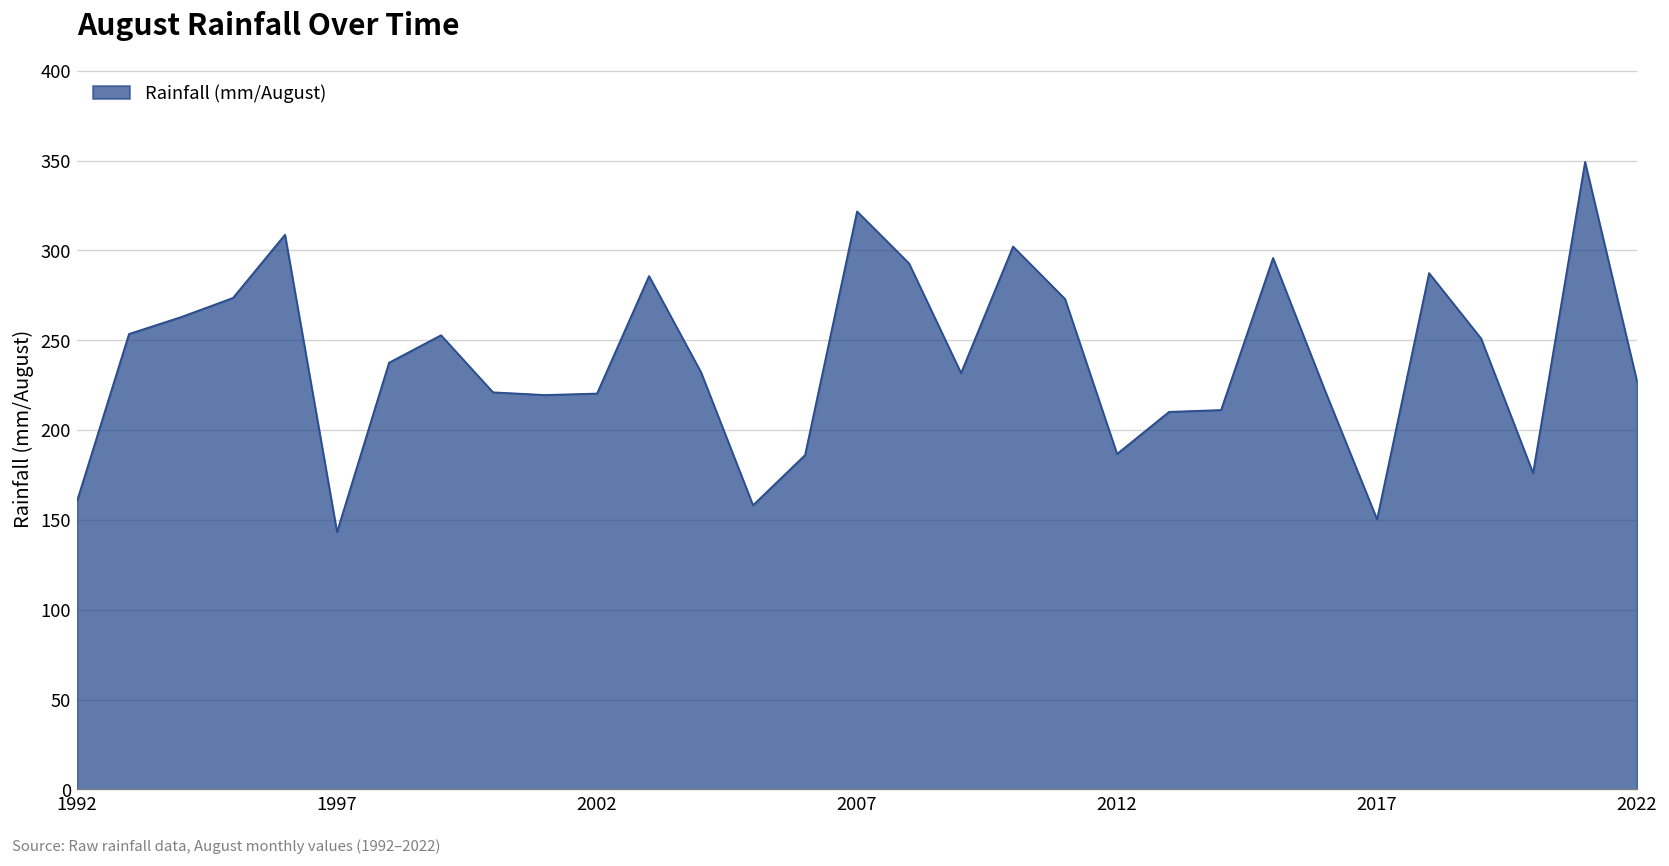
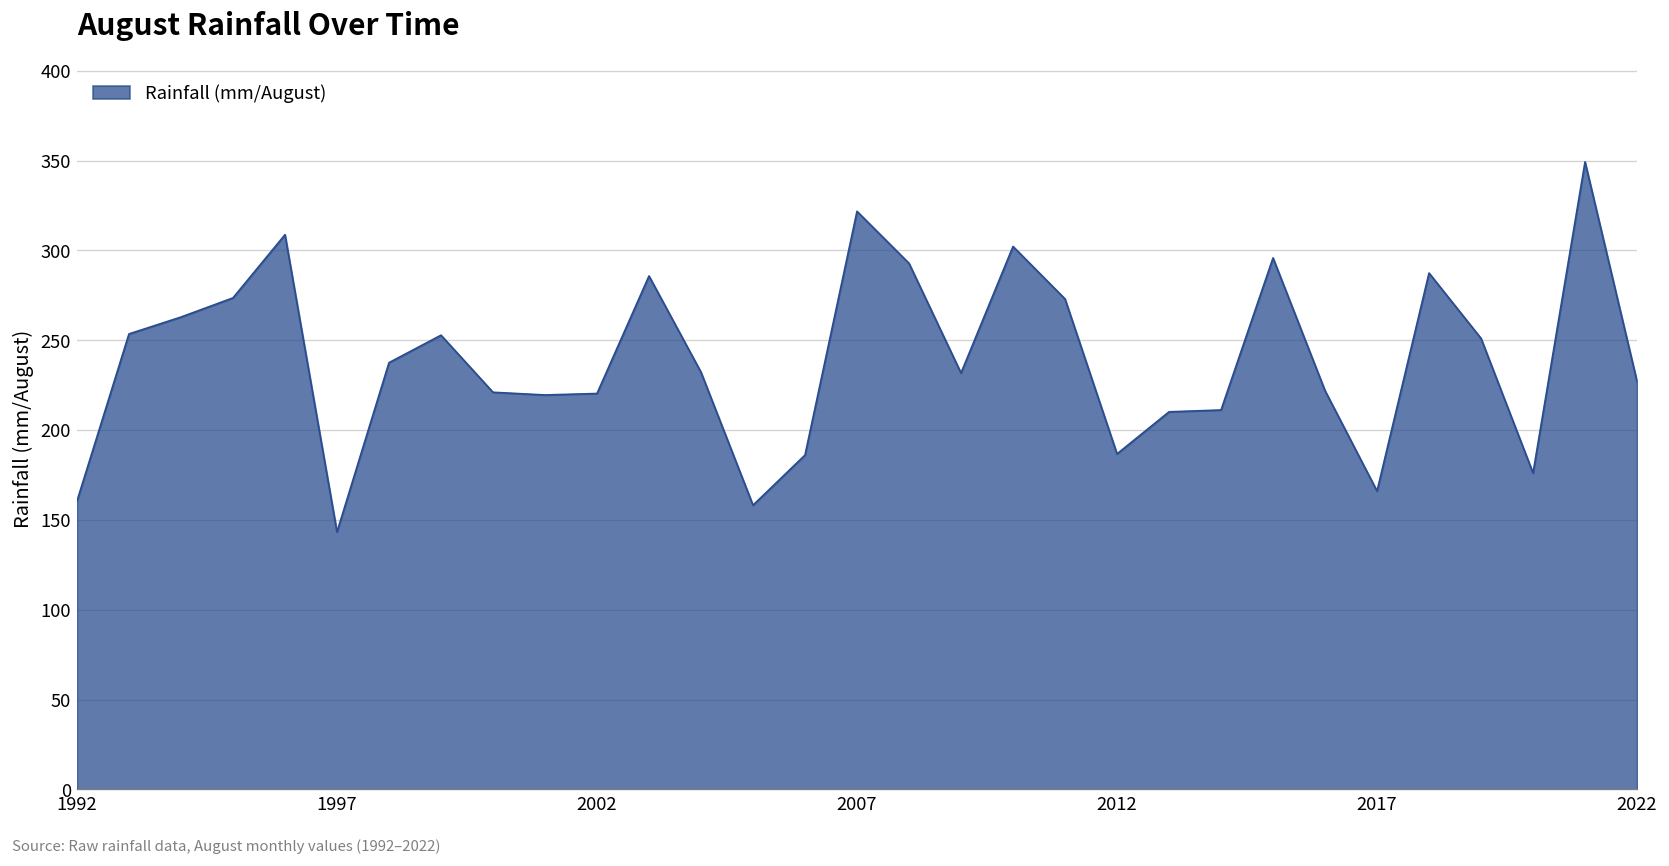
2017: 150 -> 166
